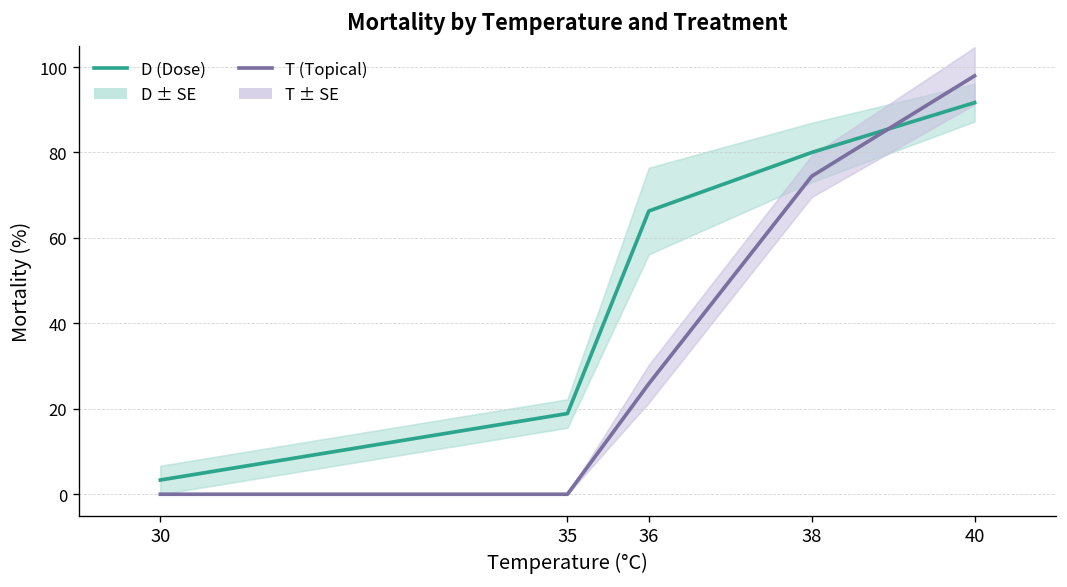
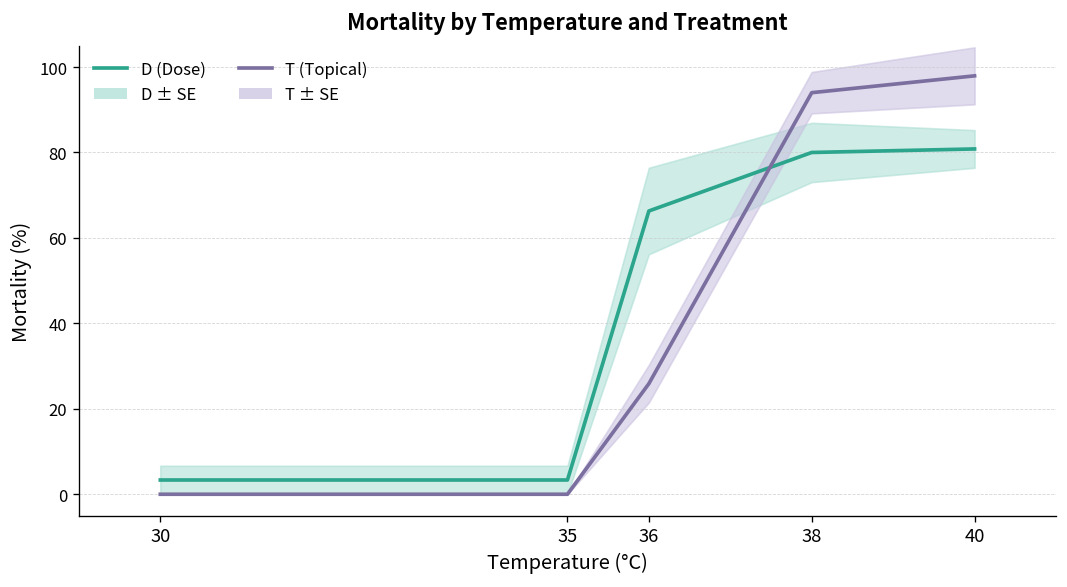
D (Dose), 35: 19 -> 3
T (Topical), 38: 74 -> 94
D (Dose), 40: 92 -> 81
